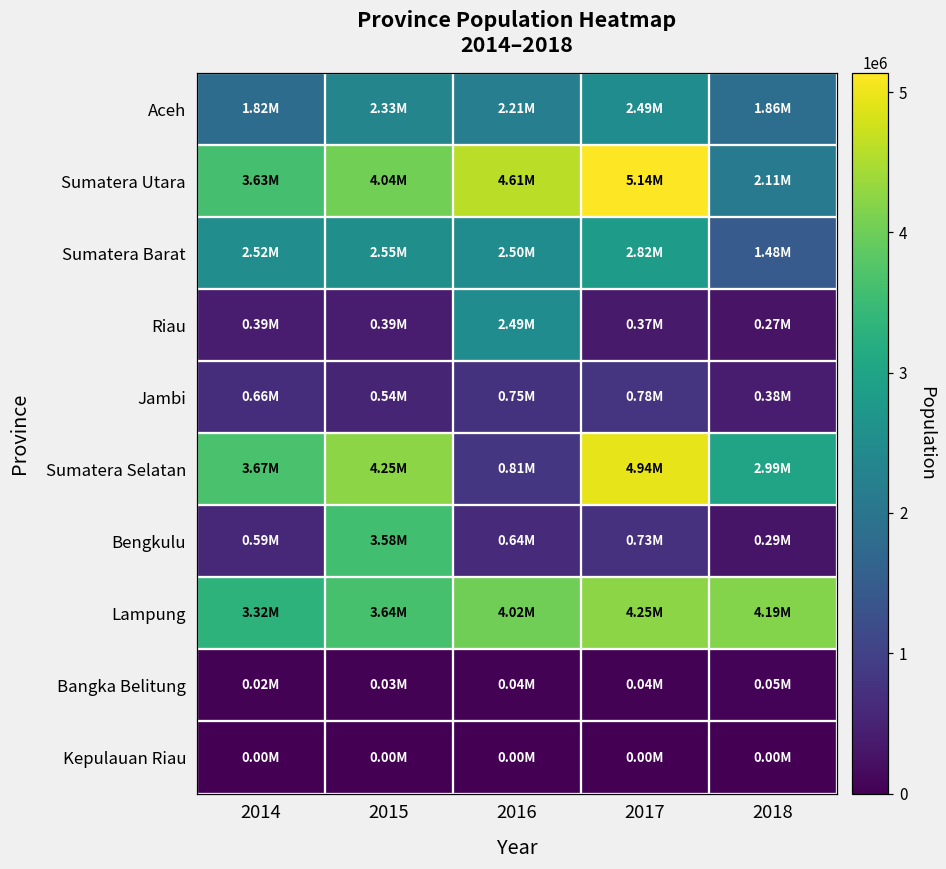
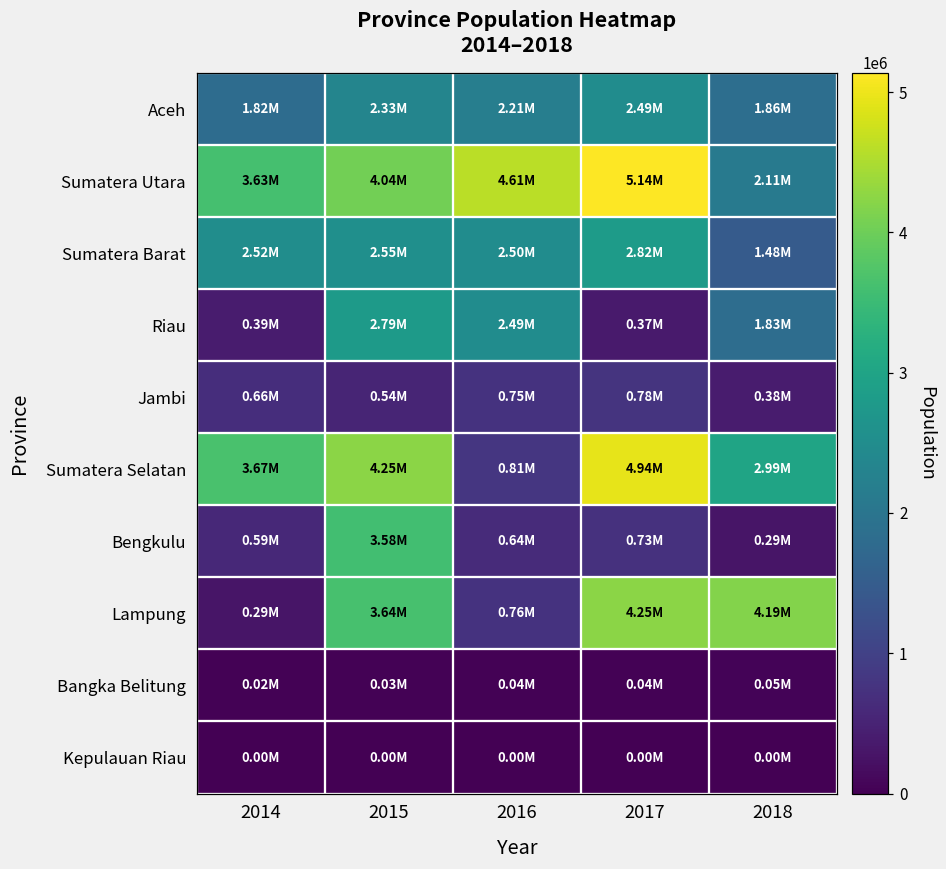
Riau, 2015: 0.39M -> 2.79M
Riau, 2018: 0.27M -> 1.83M
Lampung, 2014: 3.32M -> 0.29M
Lampung, 2016: 4.02M -> 0.76M
